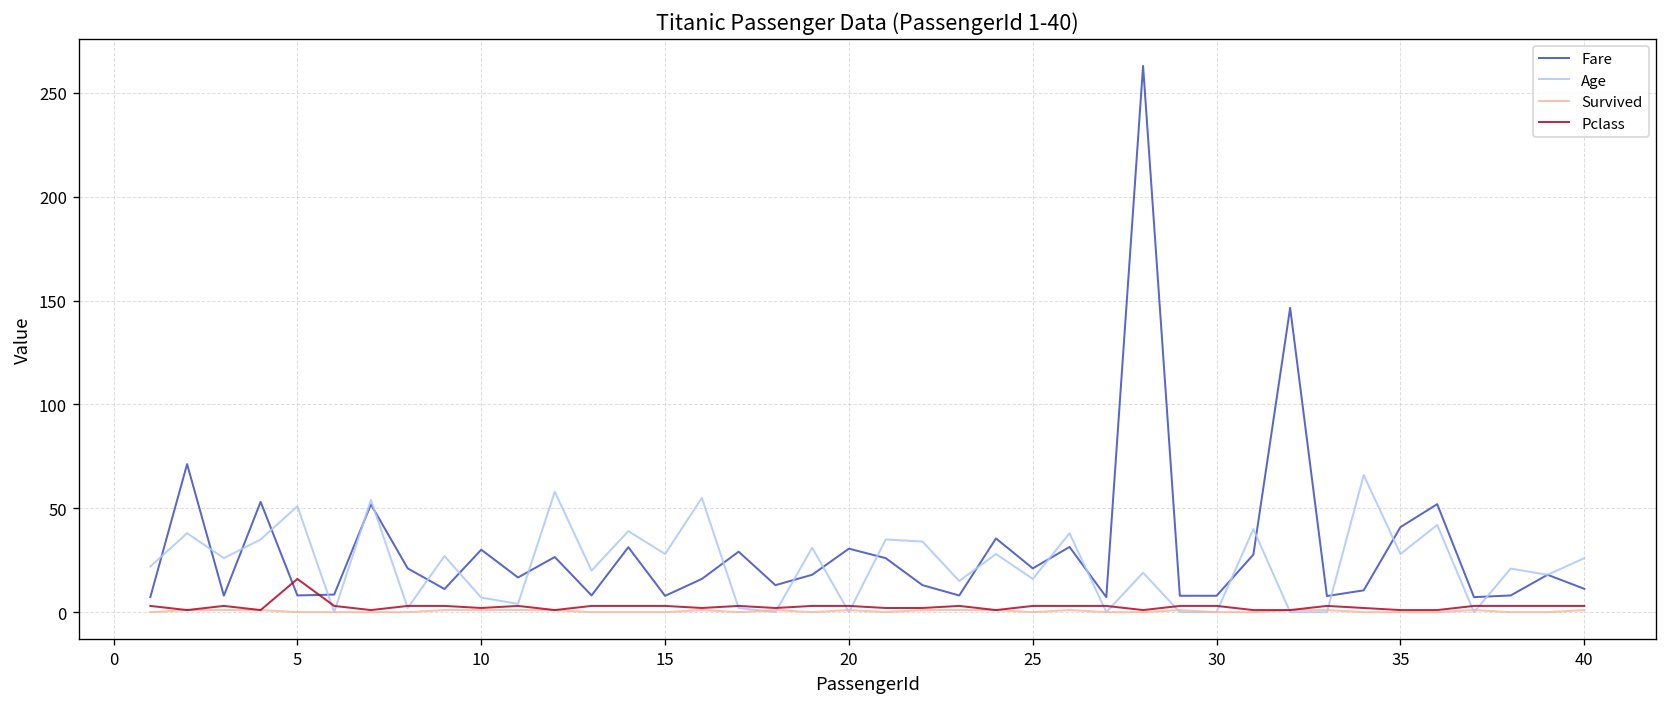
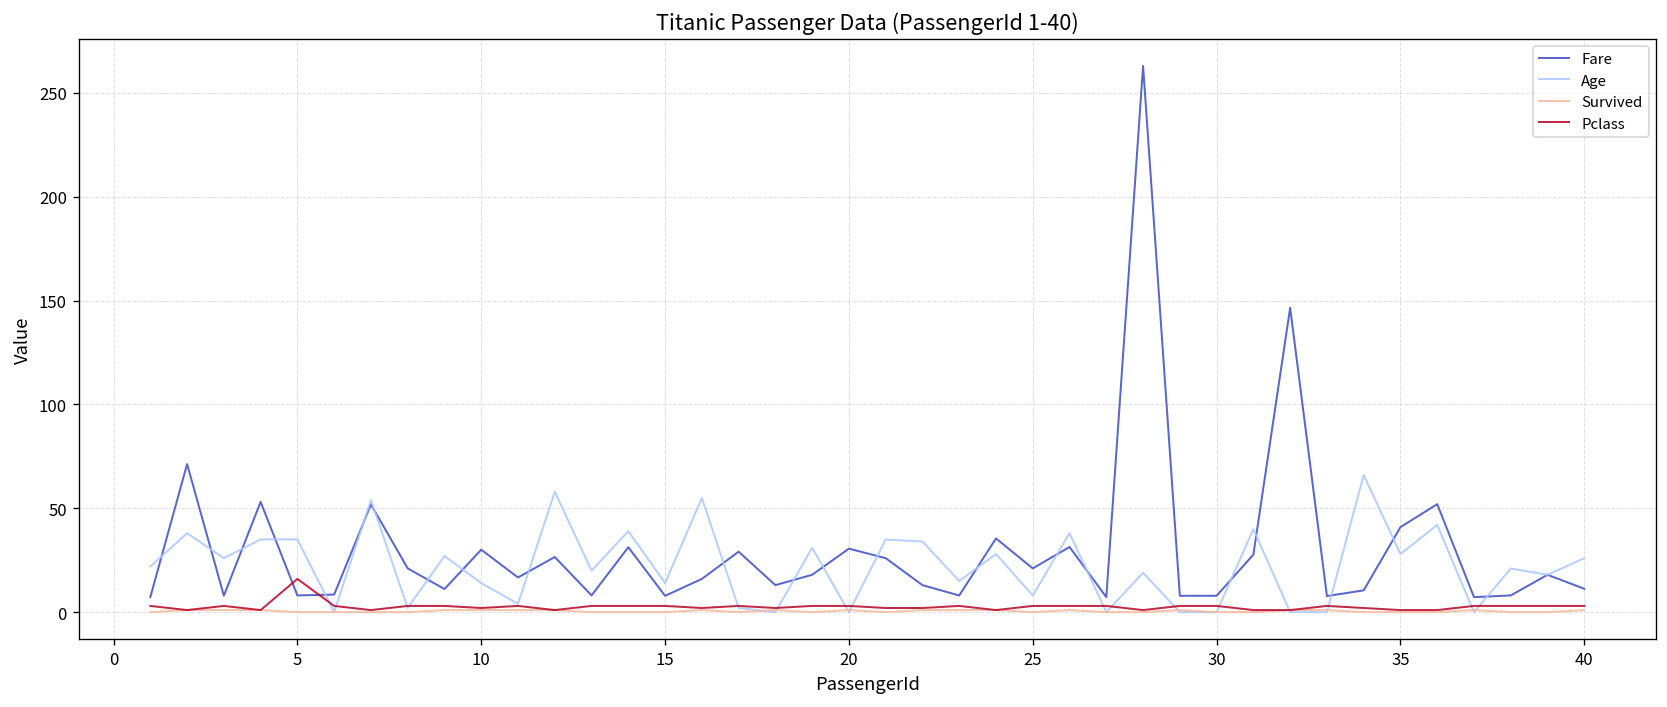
Age, 5: 51 -> 35
Age, 10: 7 -> 14
Age, 15: 28 -> 14
Age, 25: 16 -> 8
